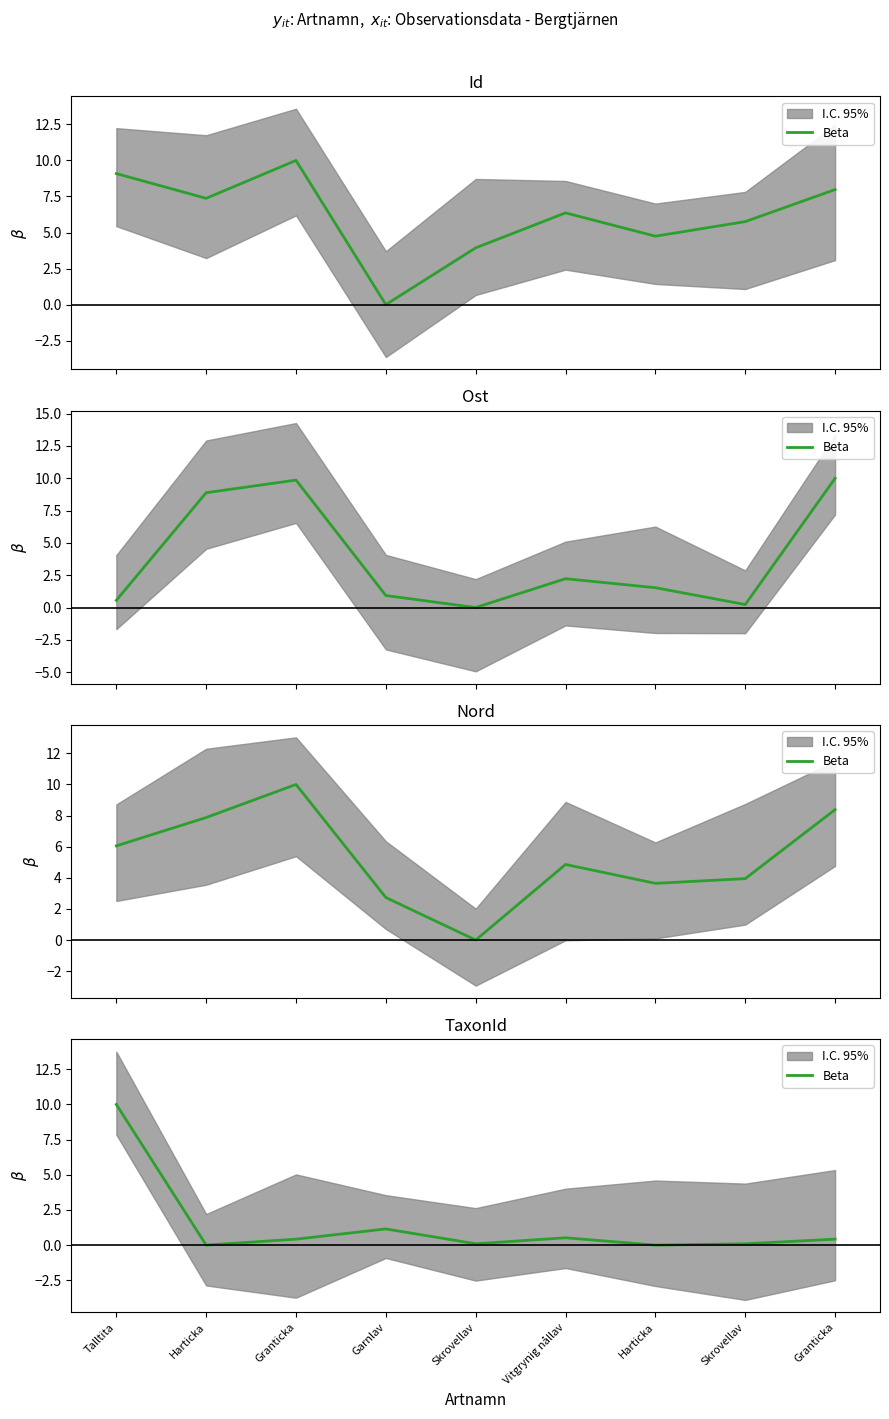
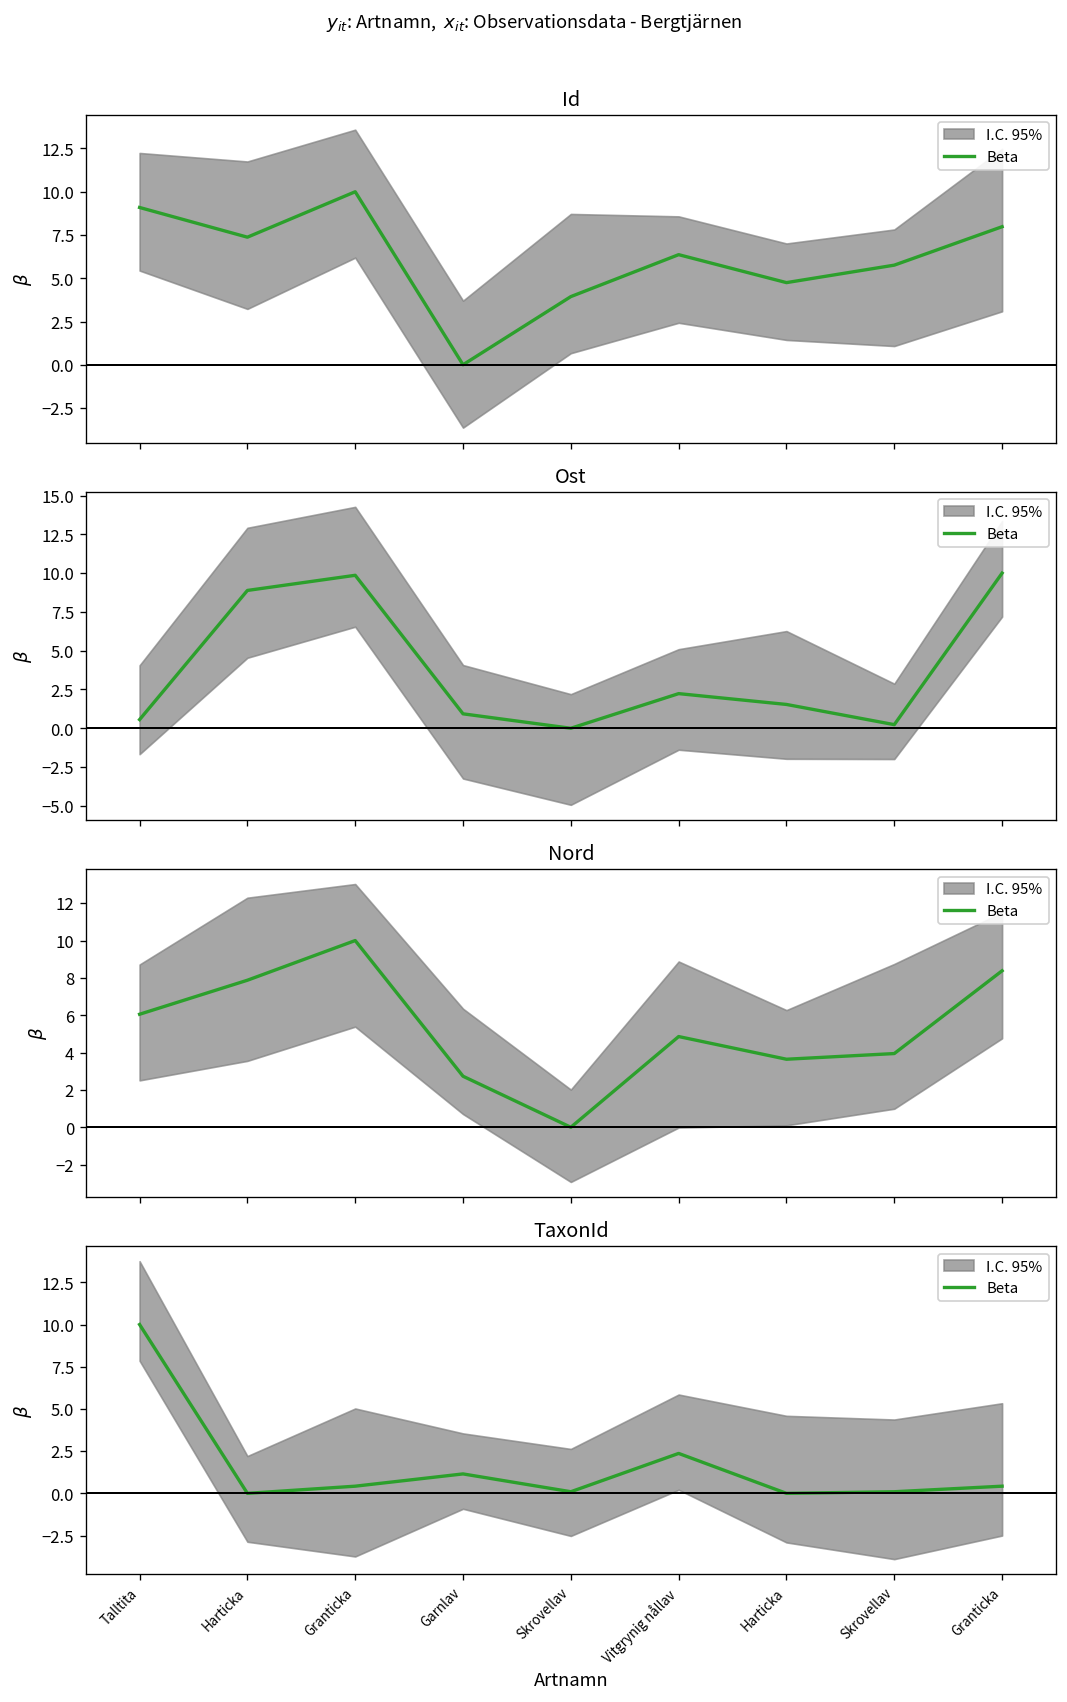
TaxonId, Beta, Vitgrynig nållav: 0.5 -> 2.4
